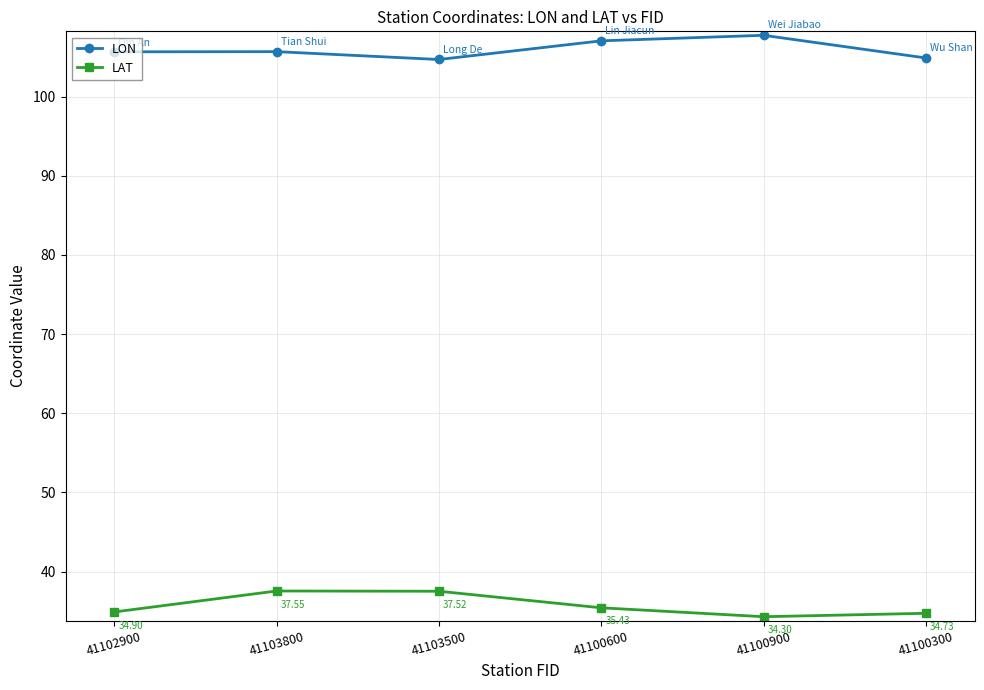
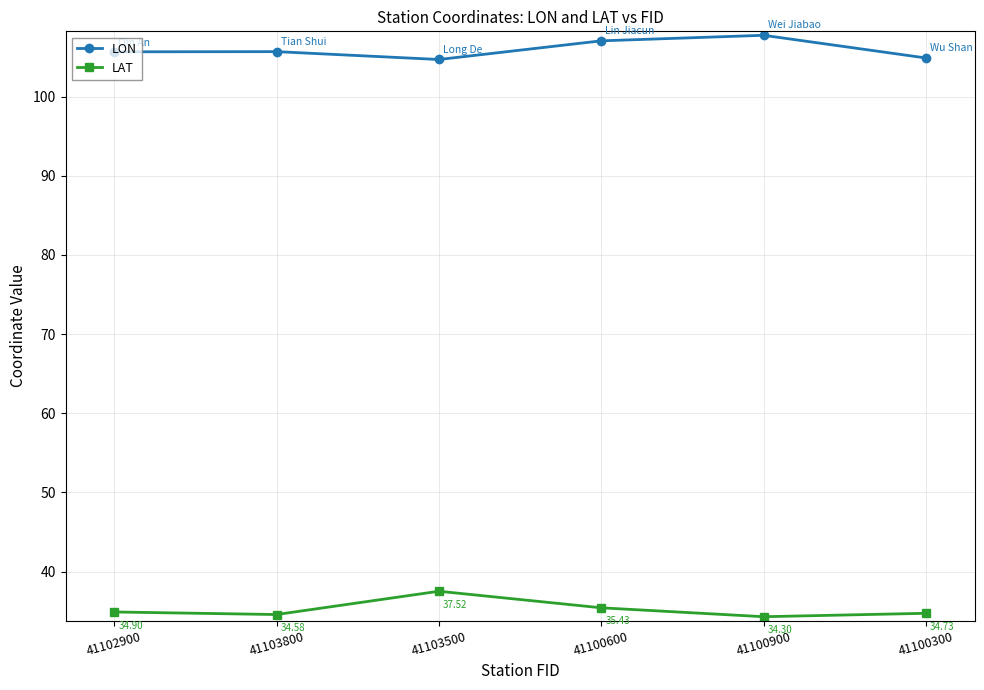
LAT, 41103800: 37.55 -> 34.58
